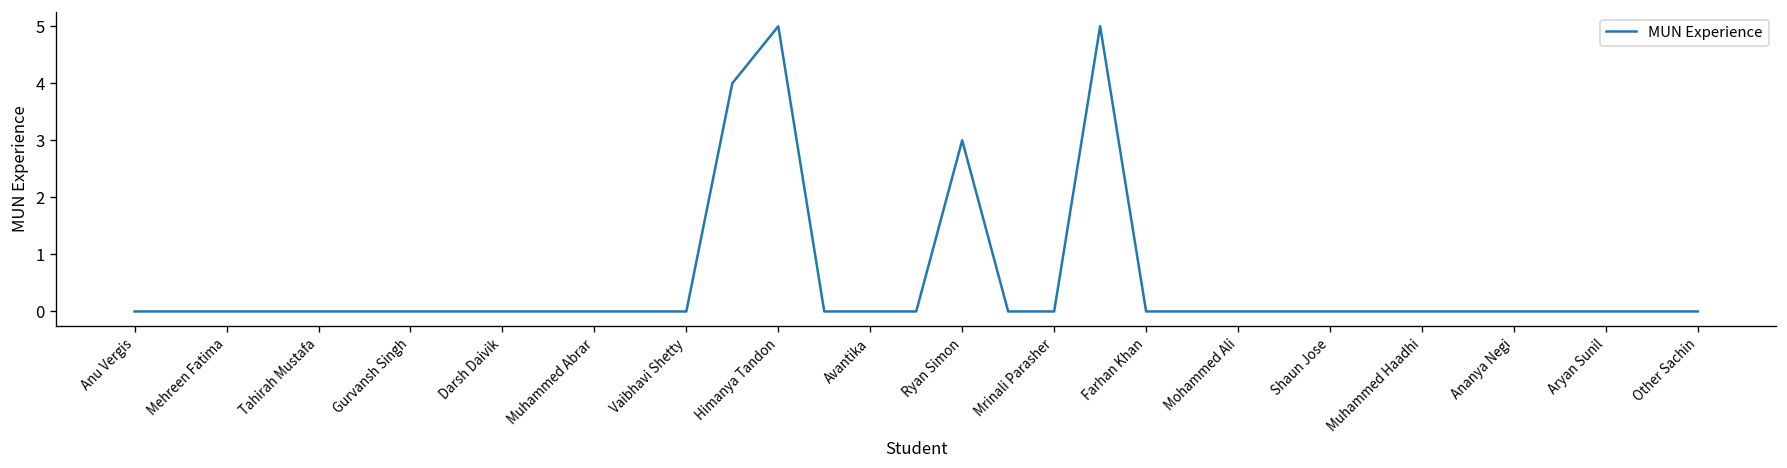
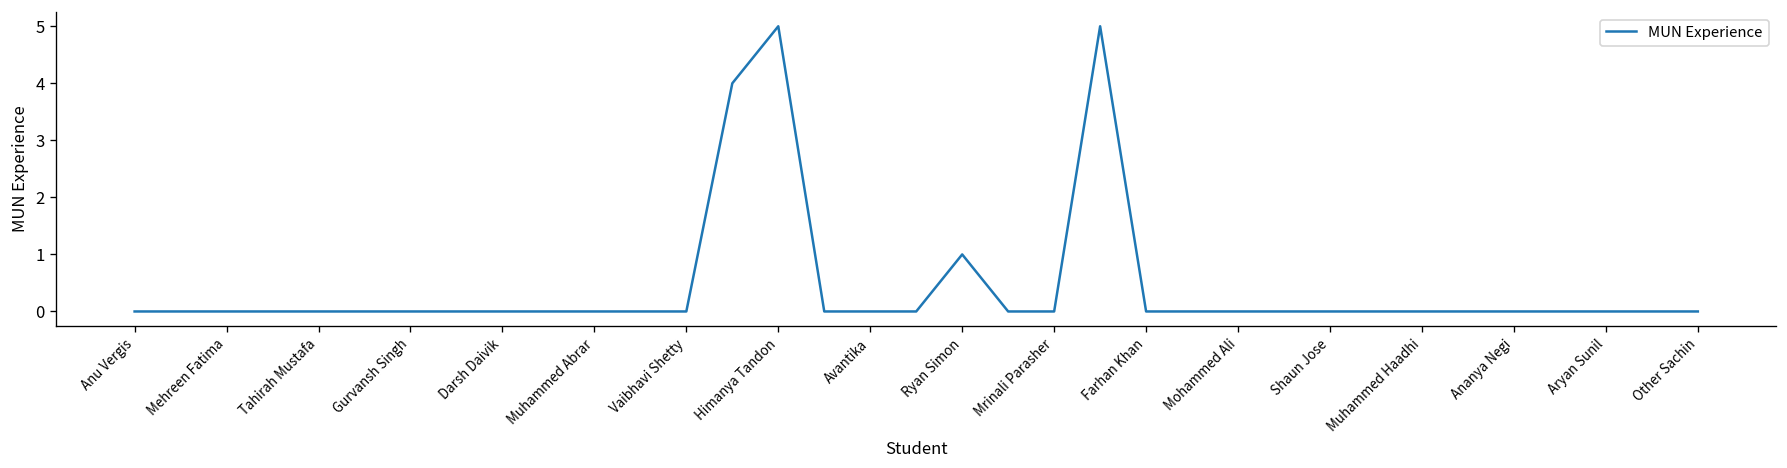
Ryan Simon: 3 -> 1
